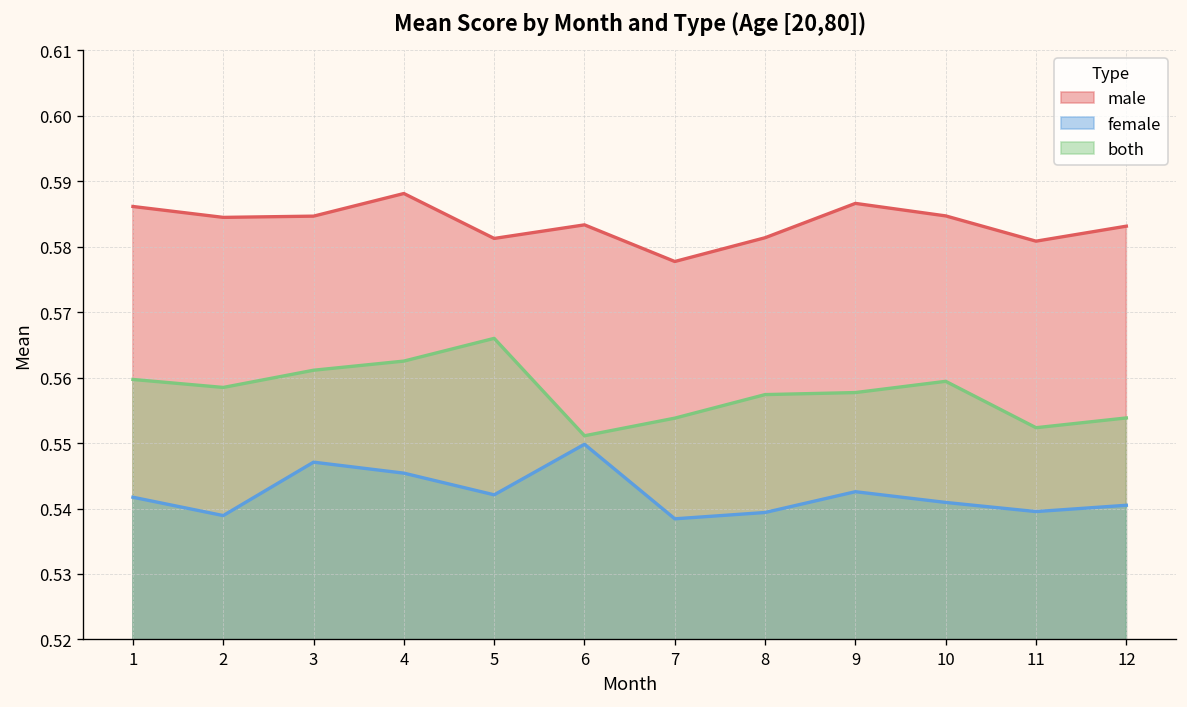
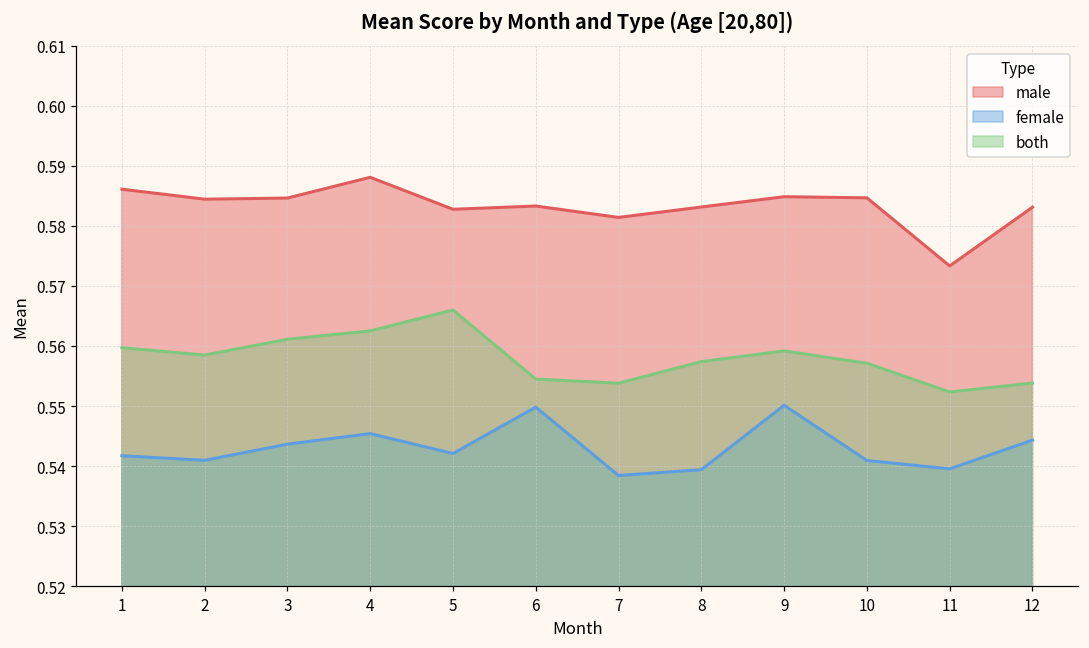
female, 2: 0.539 -> 0.541
female, 3: 0.547 -> 0.544
male, 5: 0.581 -> 0.583
both, 6: 0.551 -> 0.554
male, 7: 0.578 -> 0.581
male, 8: 0.581 -> 0.583
male, 9: 0.587 -> 0.585
female, 9: 0.543 -> 0.550
both, 9: 0.558 -> 0.559
both, 10: 0.559 -> 0.557
male, 11: 0.581 -> 0.573
female, 12: 0.540 -> 0.544
